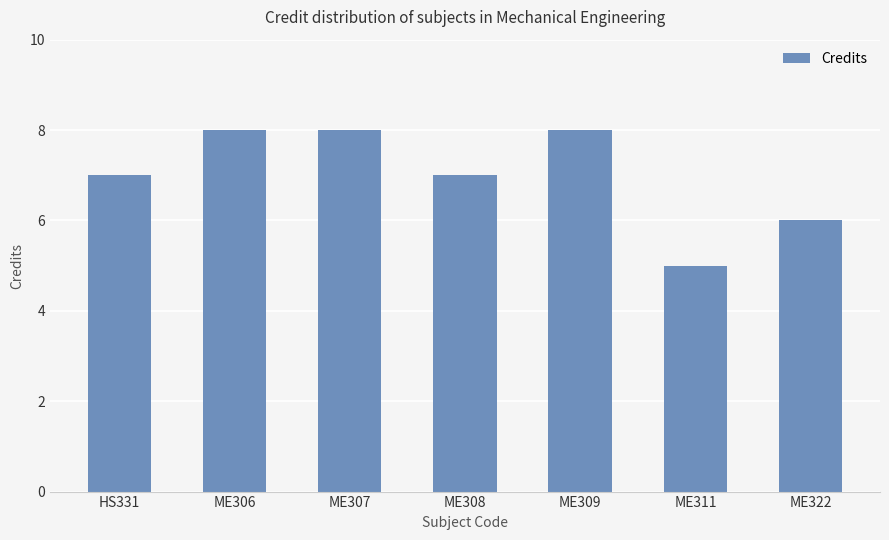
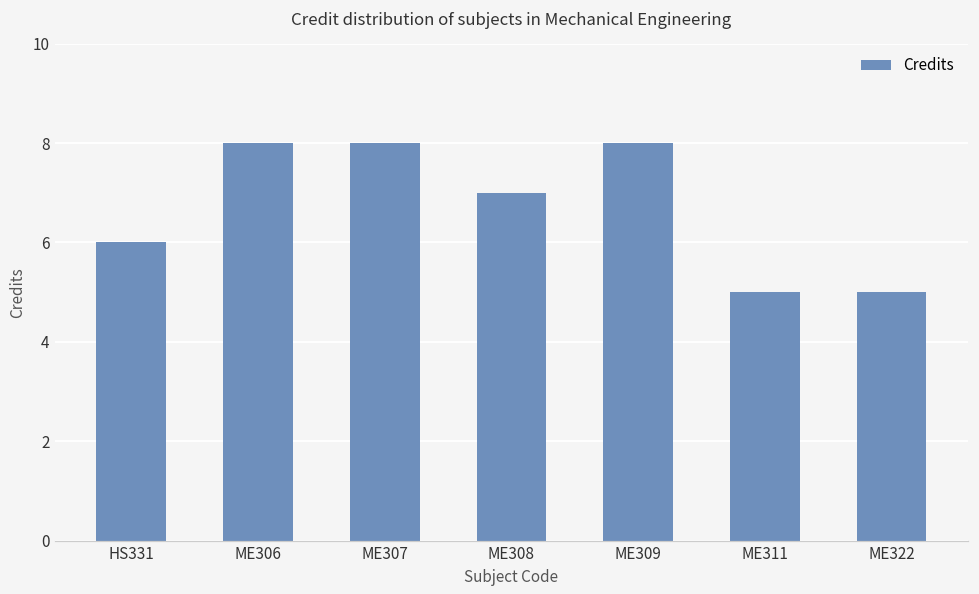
HS331: 7 -> 6
ME322: 6 -> 5
